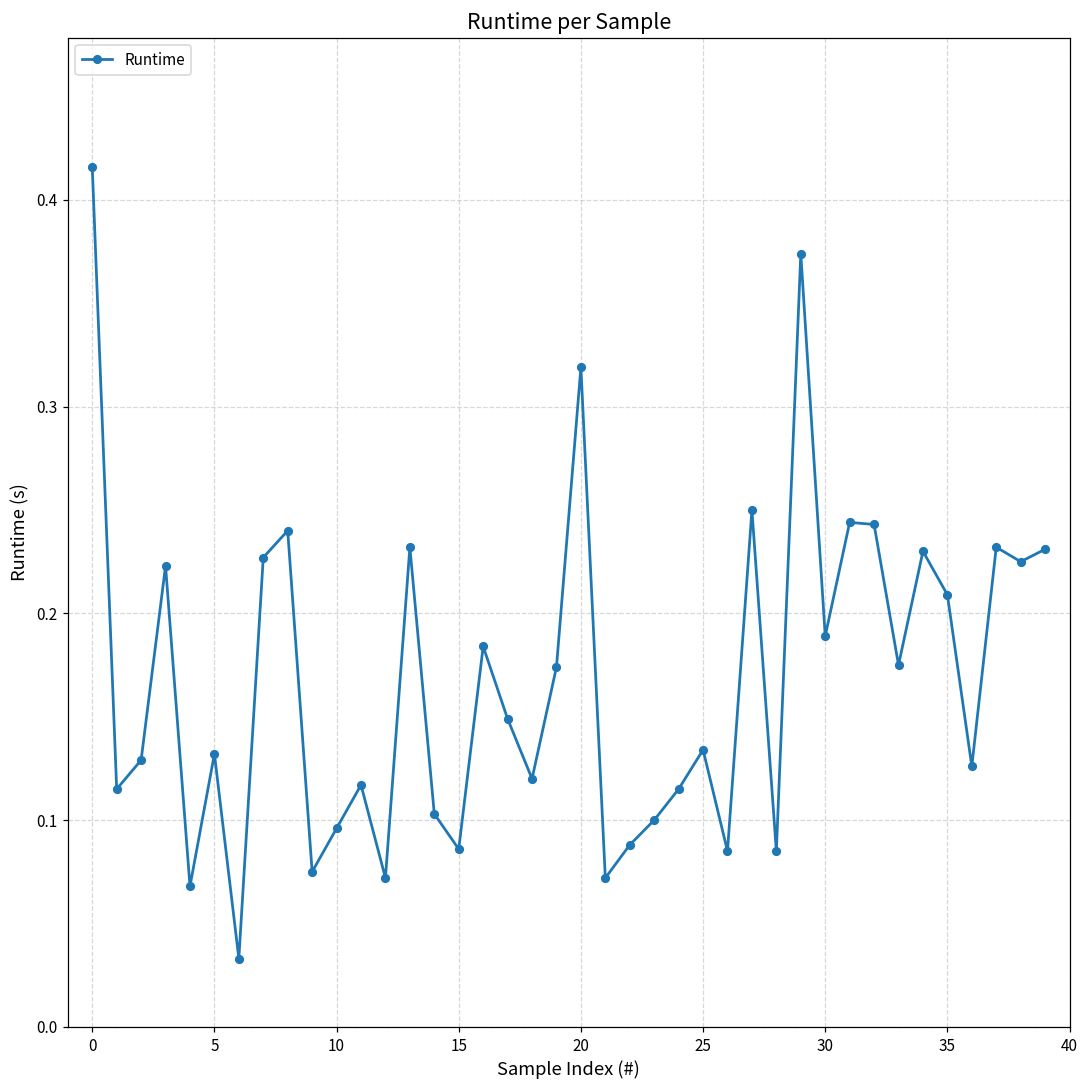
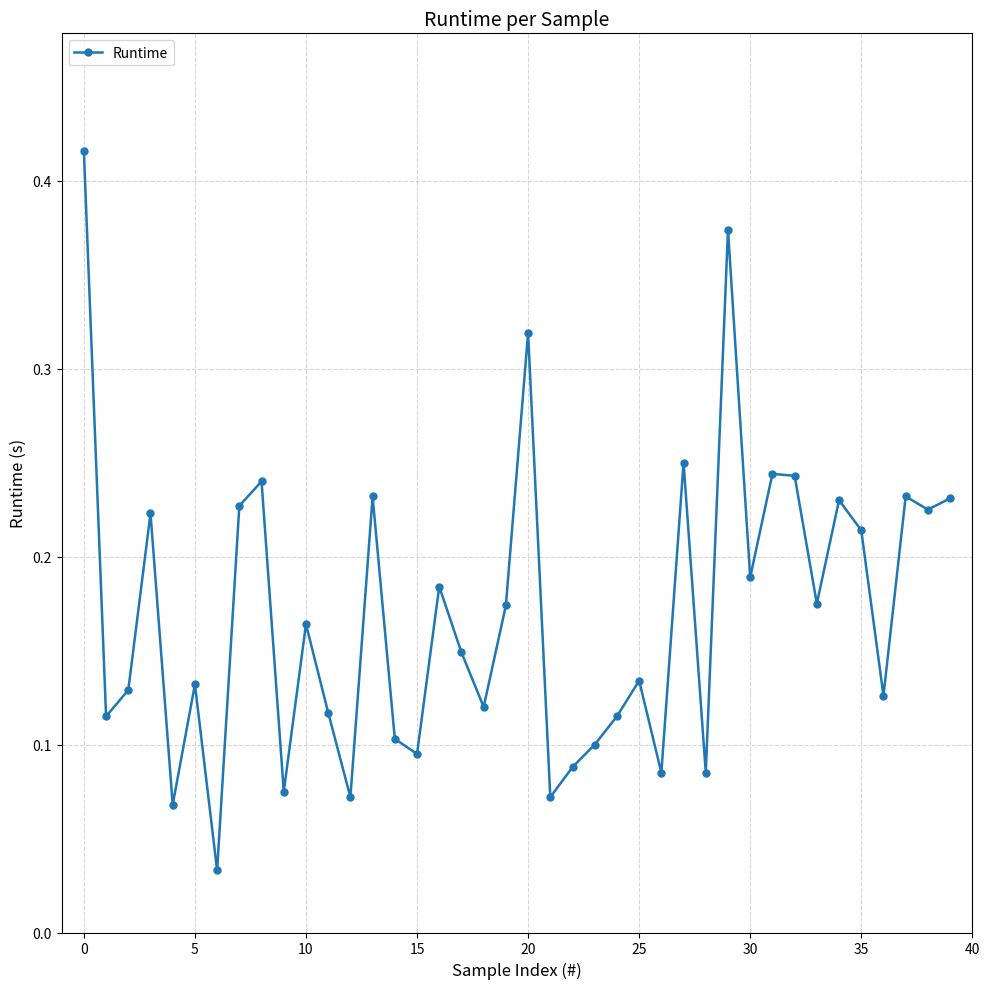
10: 0.096 -> 0.164
15: 0.086 -> 0.095
35: 0.209 -> 0.214
